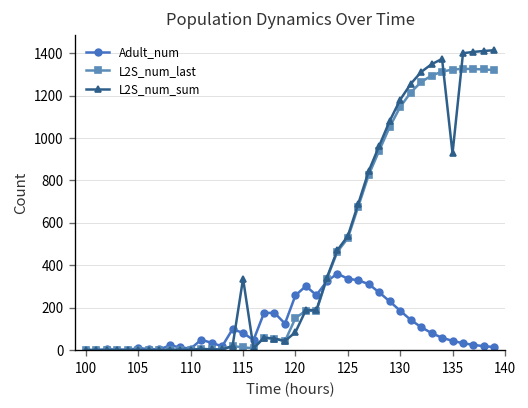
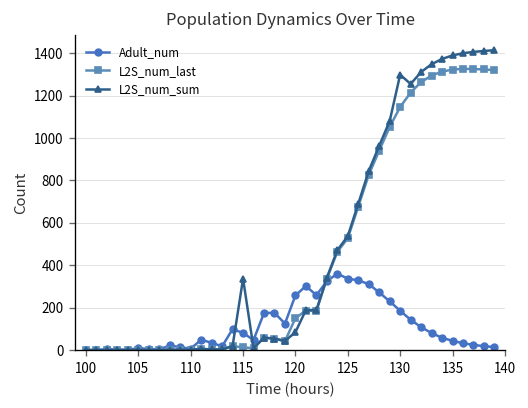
L2S_num_sum, 130: 1180 -> 1300
L2S_num_sum, 135: 930 -> 1390
